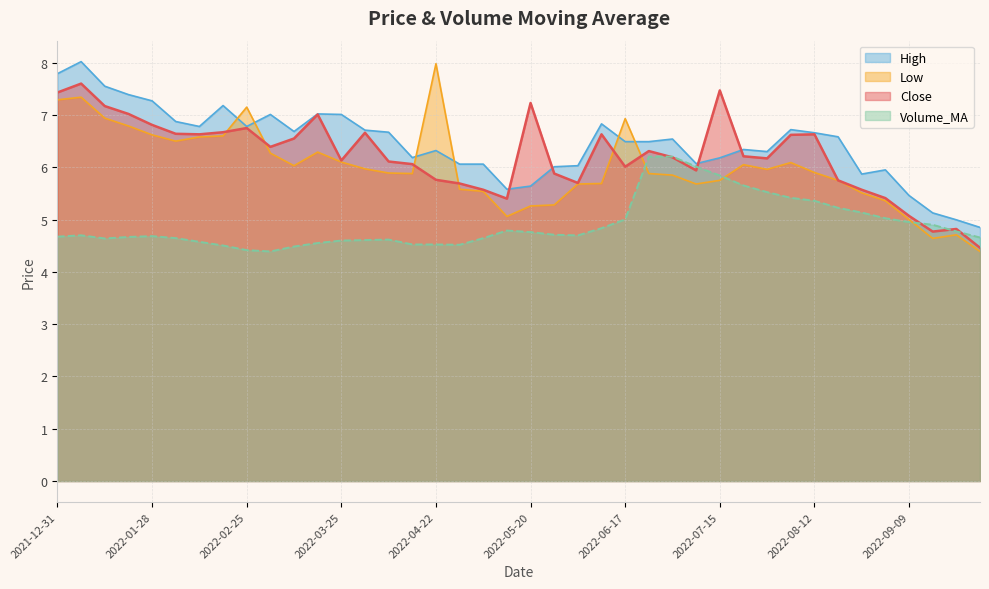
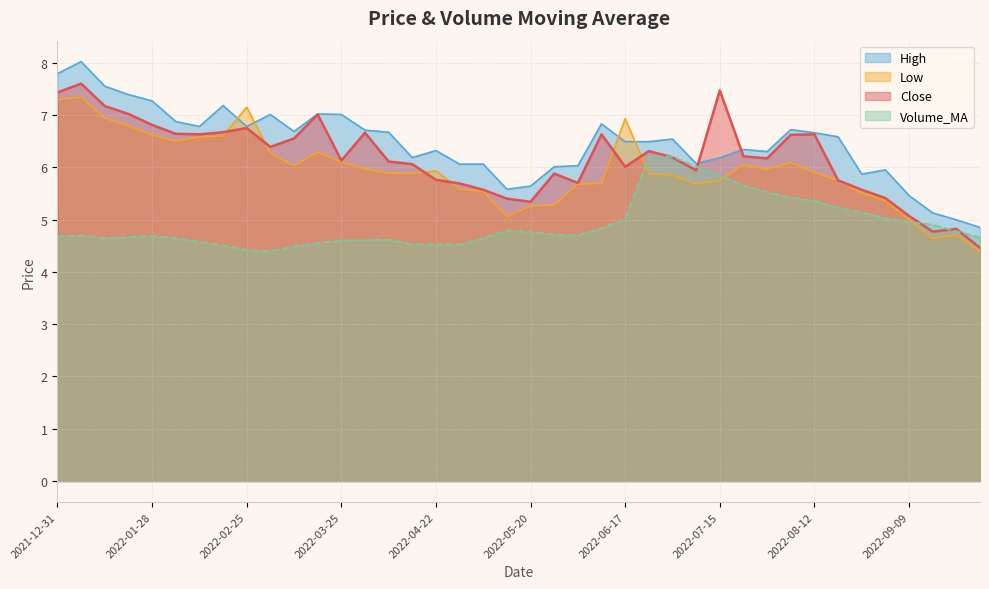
Low, 2022-04-22: 8.0 -> 5.9
Close, 2022-05-20: 7.2 -> 5.3
